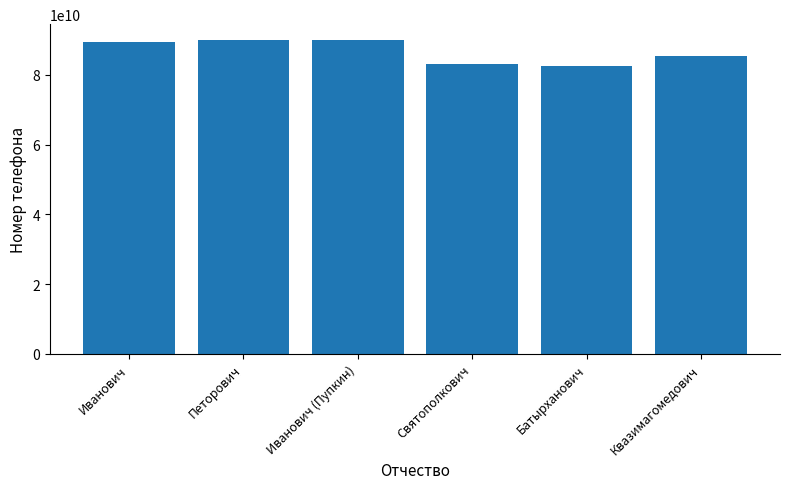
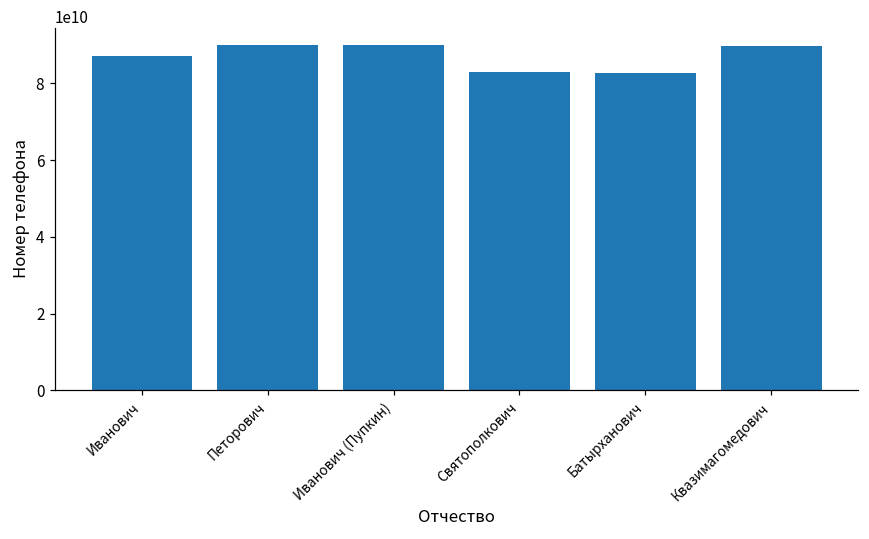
Иванович: 90000000000 -> 87000000000
Квазимагомедович: 85000000000 -> 90000000000
